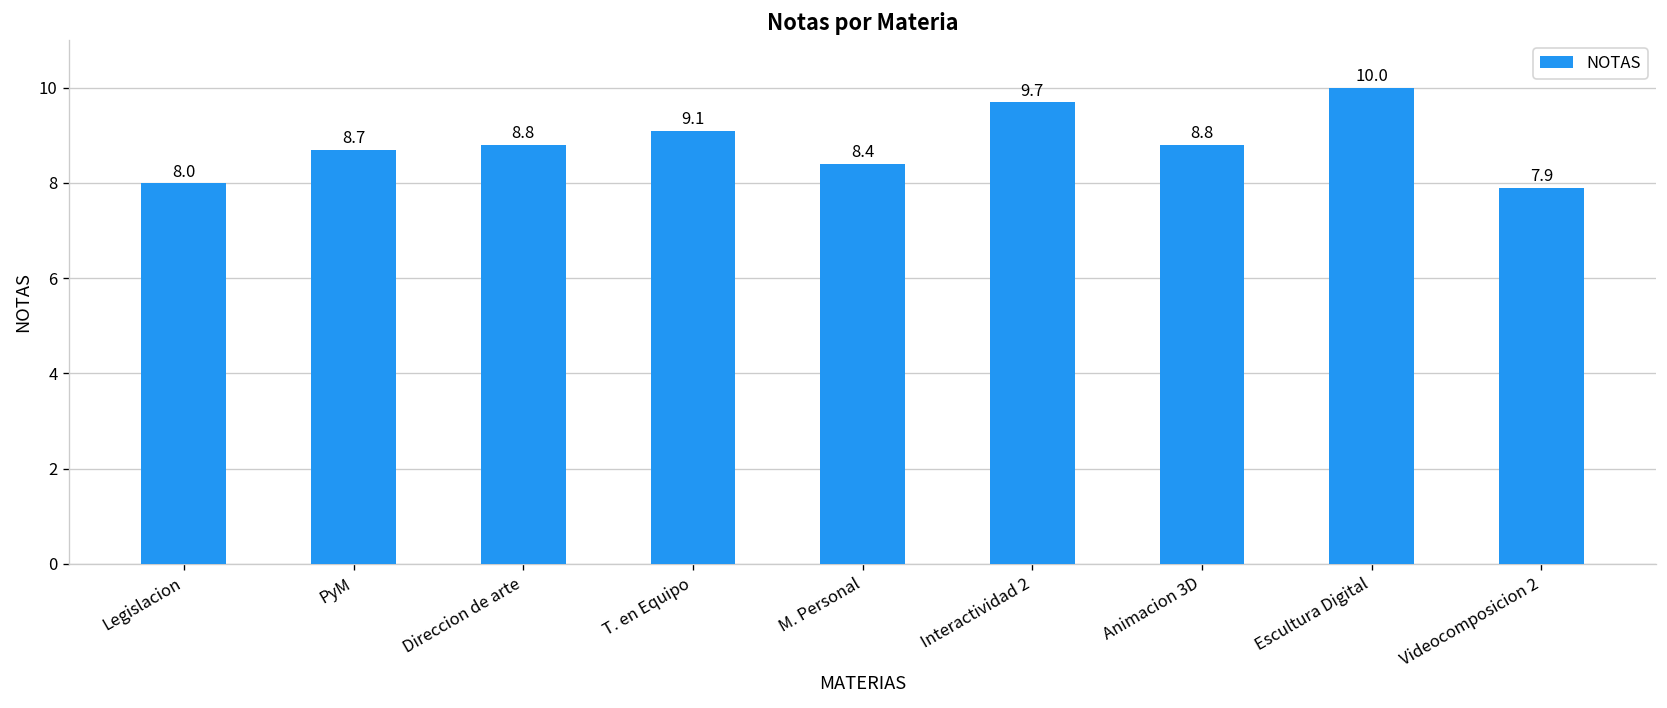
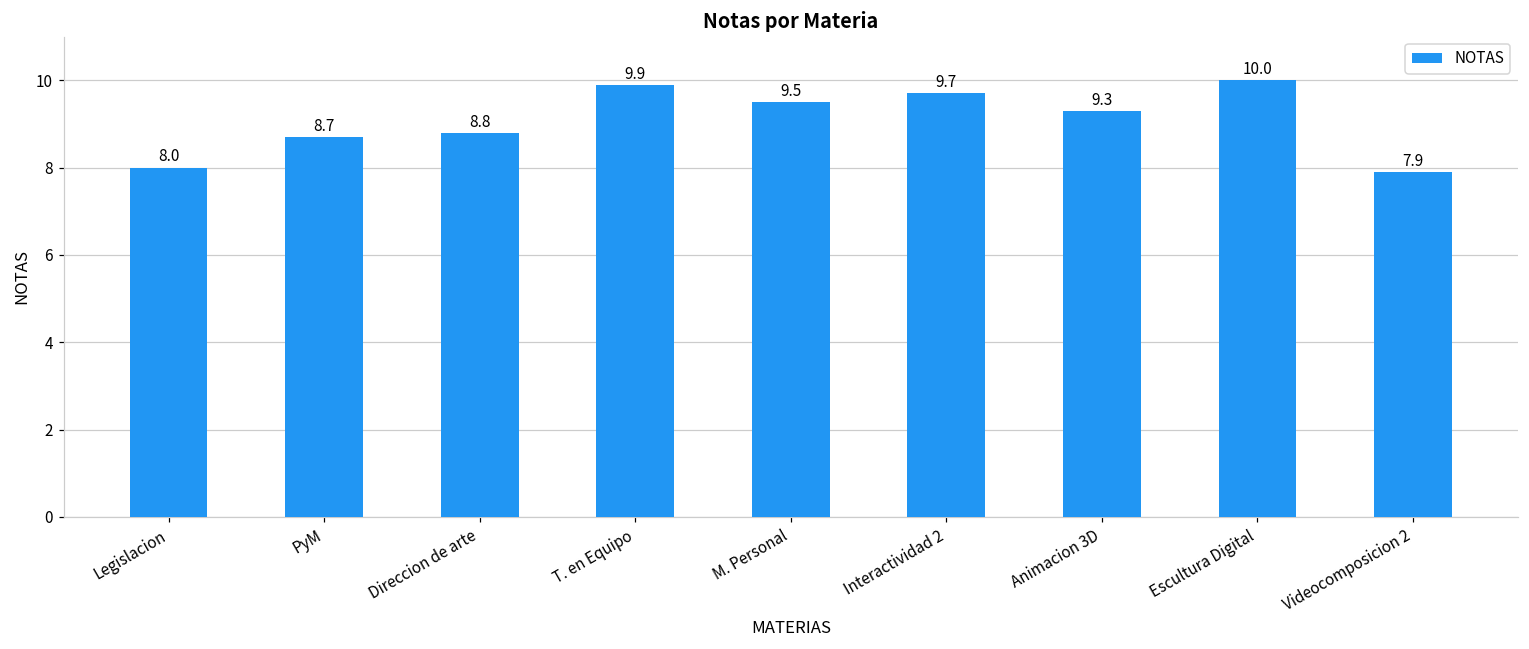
T. en Equipo: 9.1 -> 9.9
M. Personal: 8.4 -> 9.5
Animacion 3D: 8.8 -> 9.3
